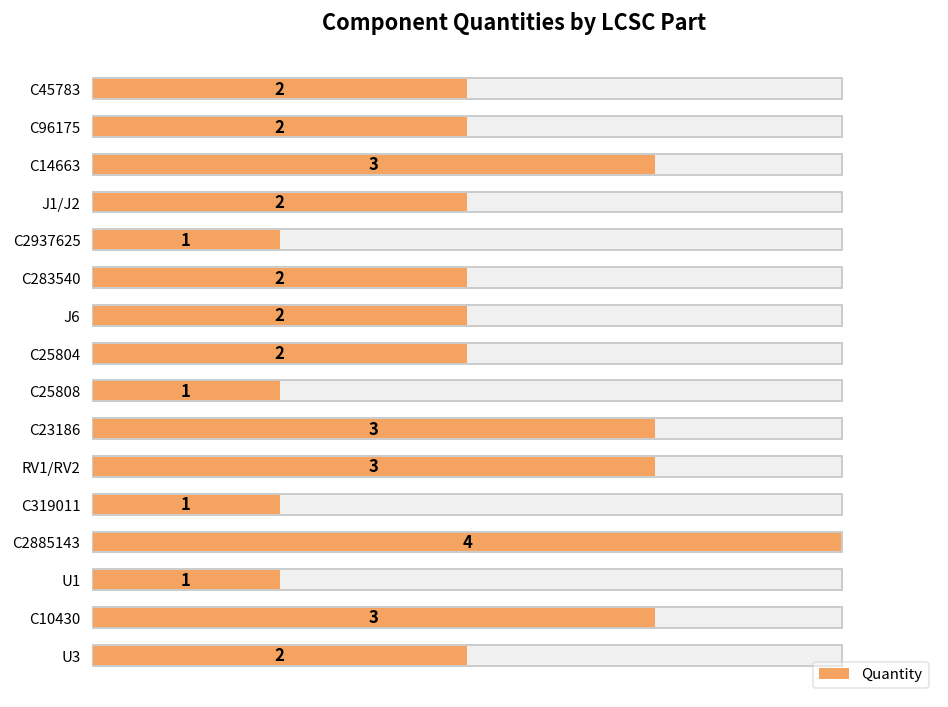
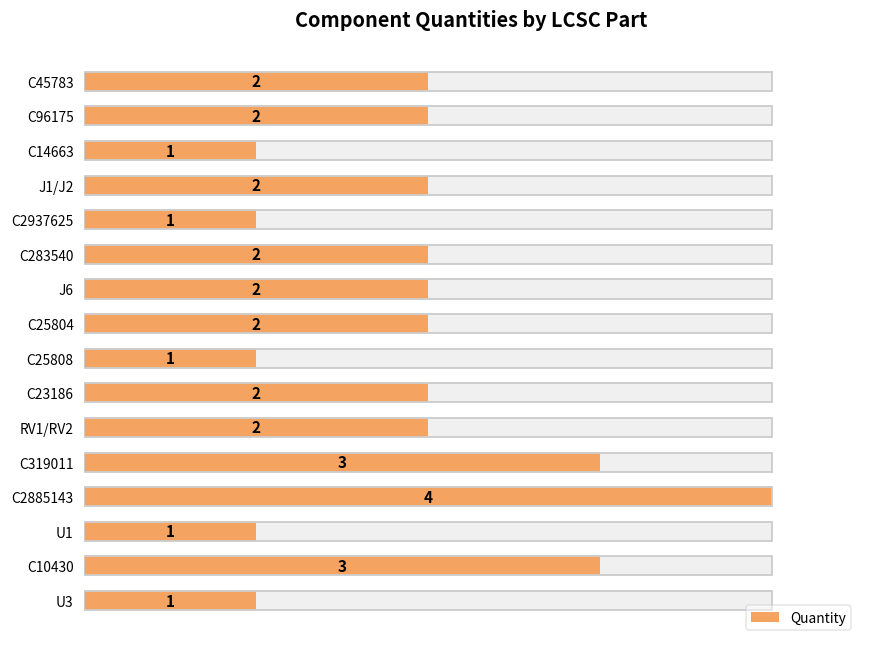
Quantity, C14663: 3 -> 1
Quantity, C23186: 3 -> 2
Quantity, RV1/RV2: 3 -> 2
Quantity, C319011: 1 -> 3
Quantity, U3: 2 -> 1
